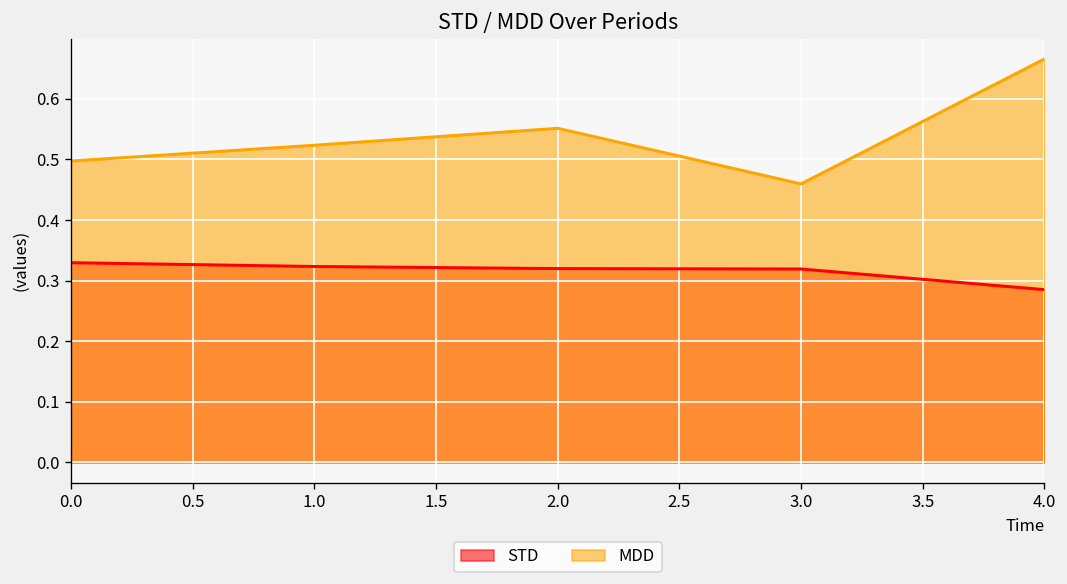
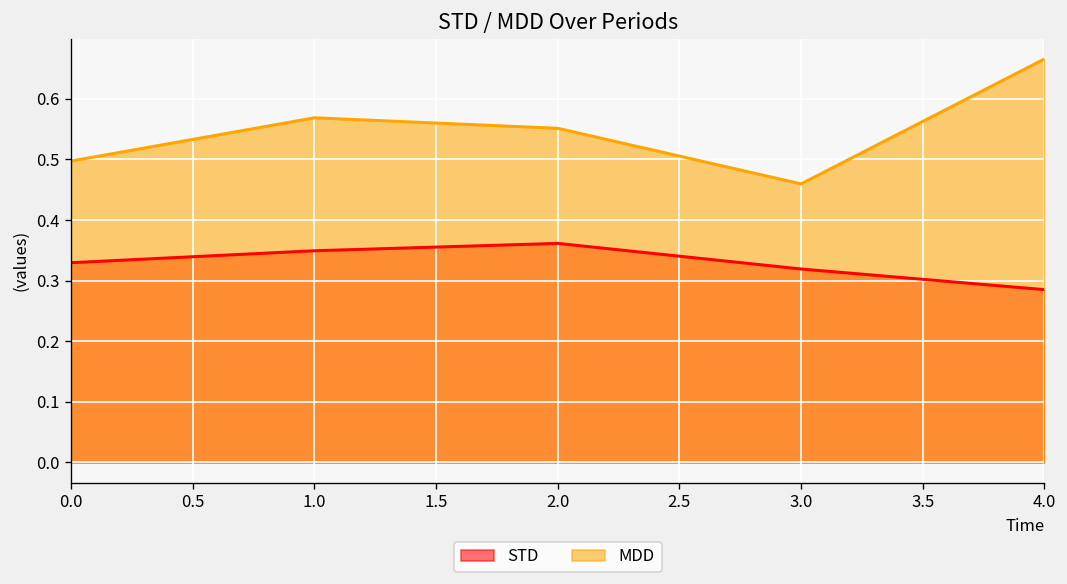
STD, 1.0: 0.32 -> 0.35
MDD, 1.0: 0.52 -> 0.57
STD, 2.0: 0.32 -> 0.36
